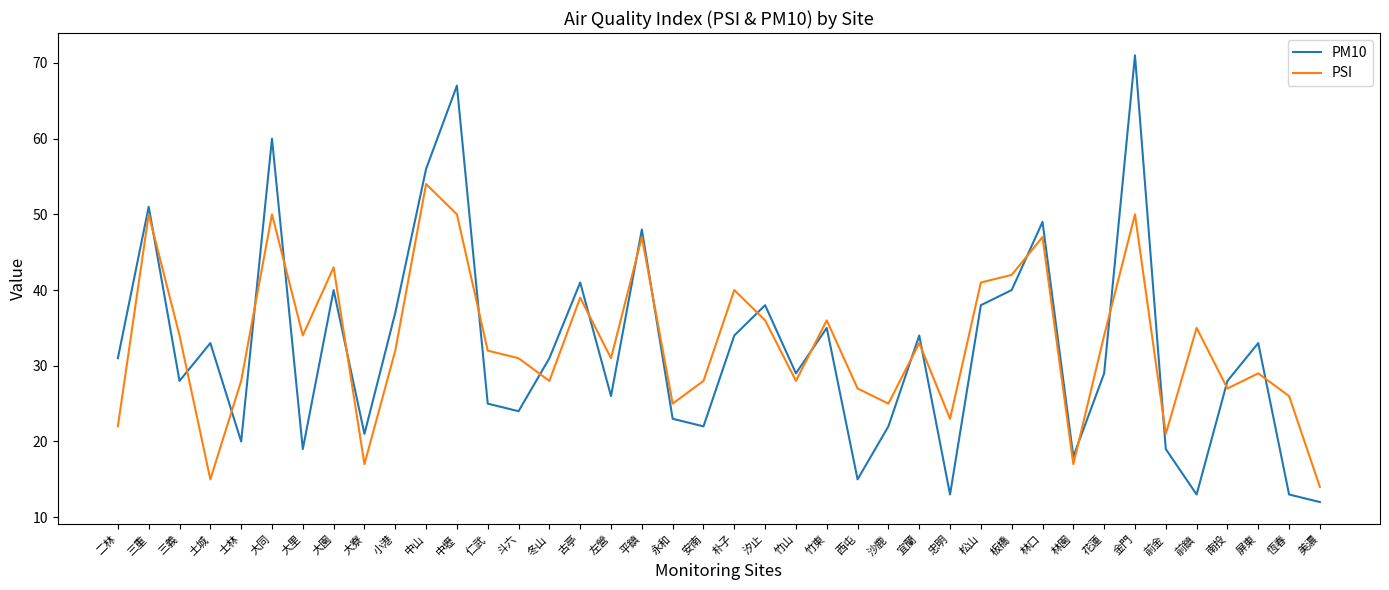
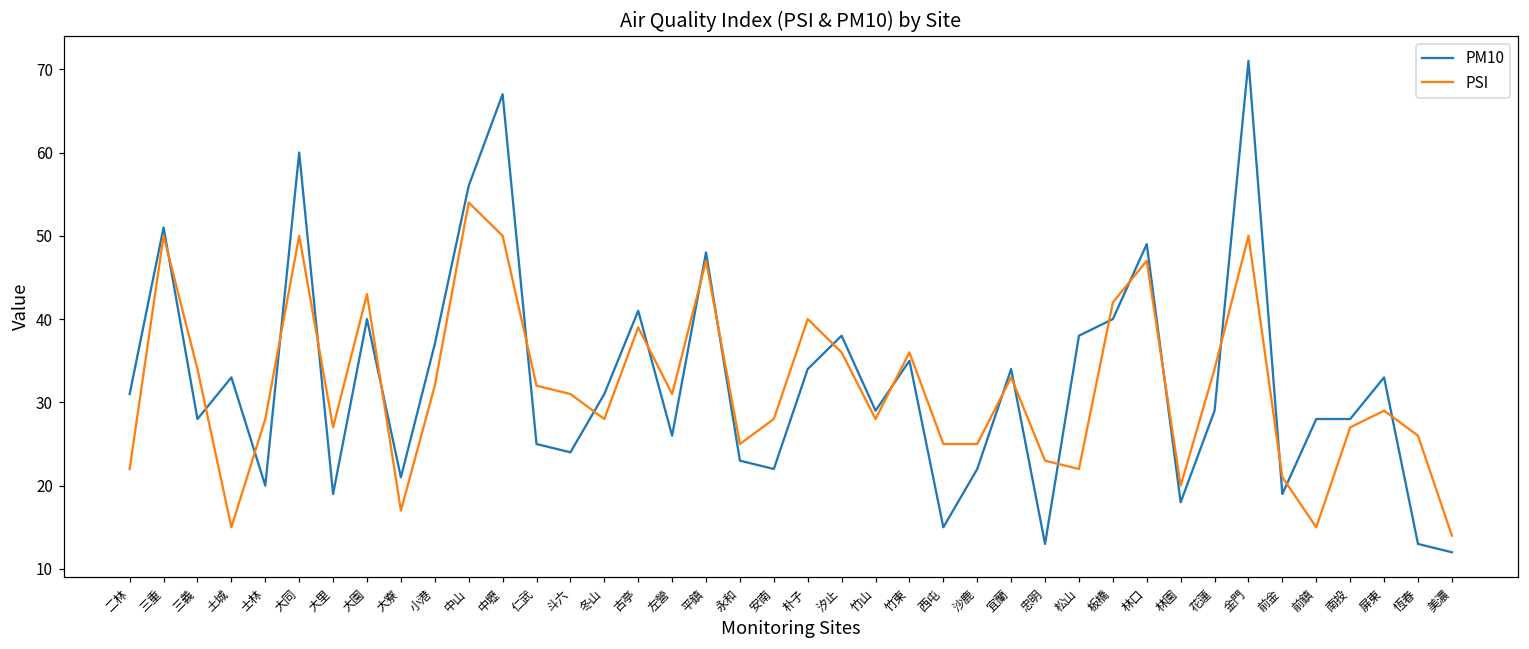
PSI, 大里: 34 -> 27
PSI, 西屯: 27 -> 25
PSI, 松山: 41 -> 22
PSI, 林園: 17 -> 20
PM10, 前鎮: 13 -> 28
PSI, 前鎮: 35 -> 15
